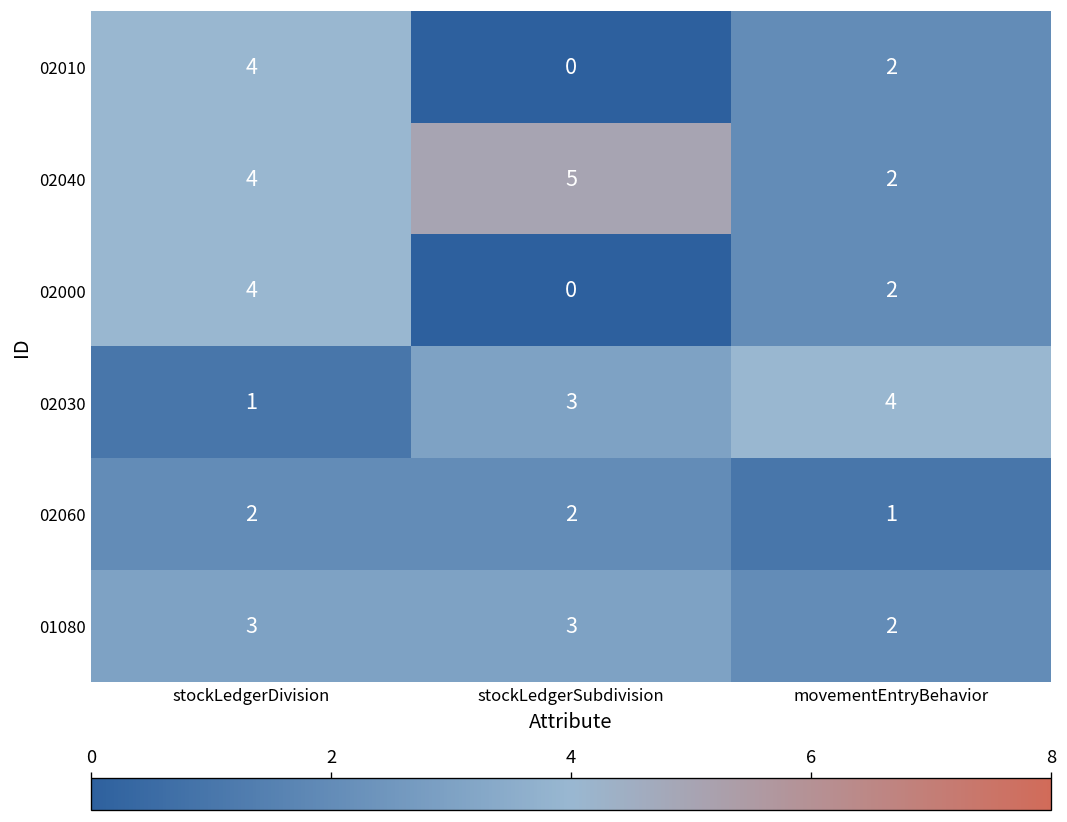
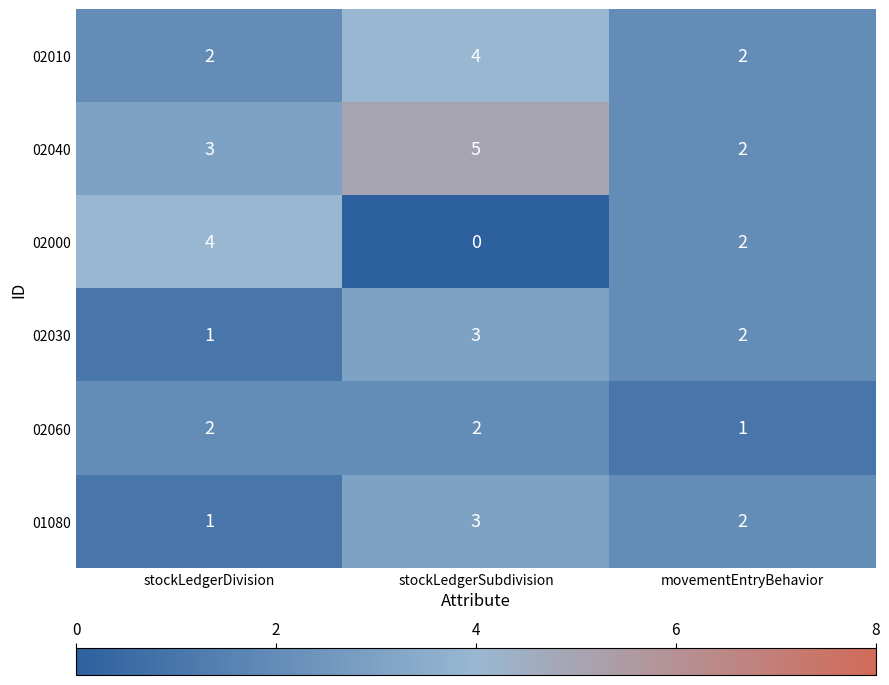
02010, stockLedgerDivision: 4 -> 2
02010, stockLedgerSubdivision: 0 -> 4
02040, stockLedgerDivision: 4 -> 3
02030, movementEntryBehavior: 4 -> 2
01080, stockLedgerDivision: 3 -> 1
